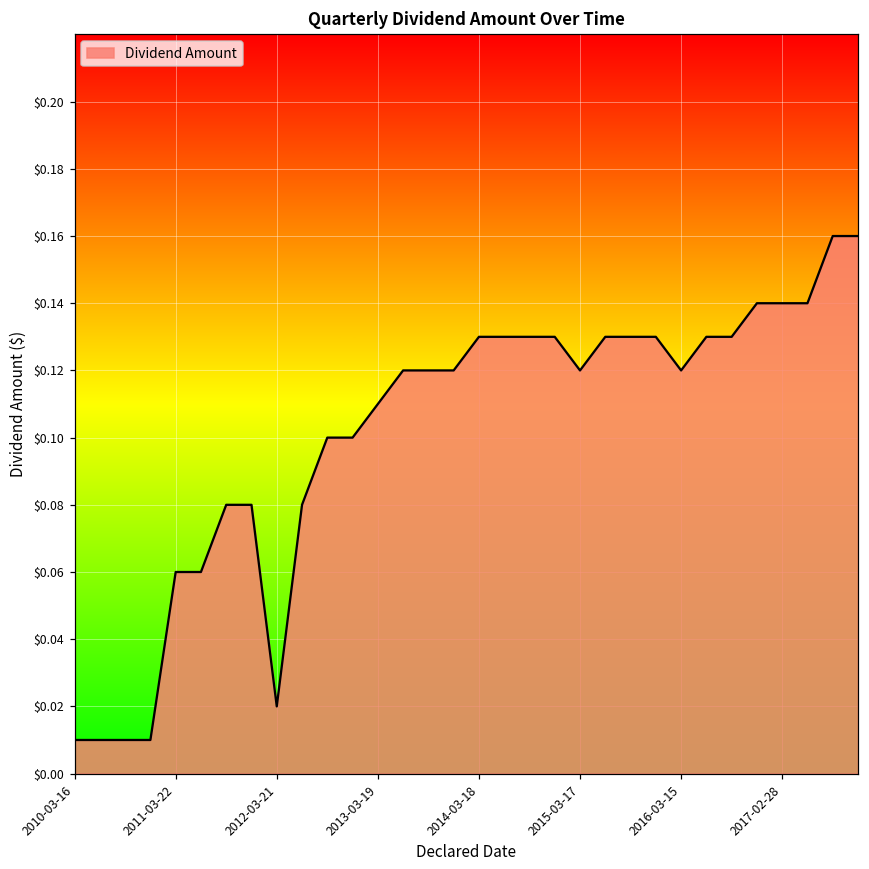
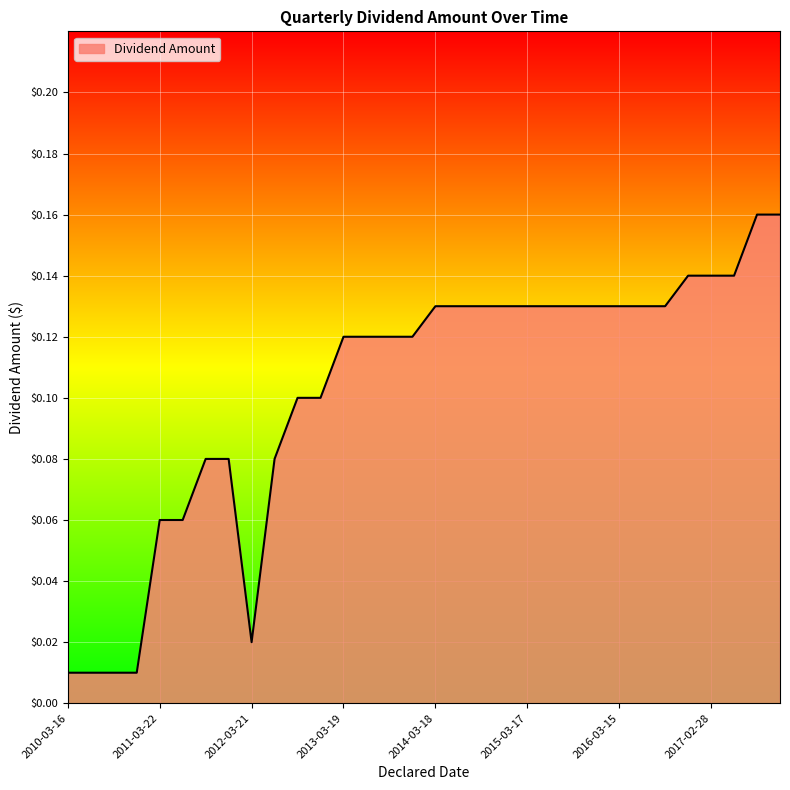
2013-03-19: $0.11 -> $0.12
2015-03-17: $0.12 -> $0.13
2016-03-15: $0.12 -> $0.13
